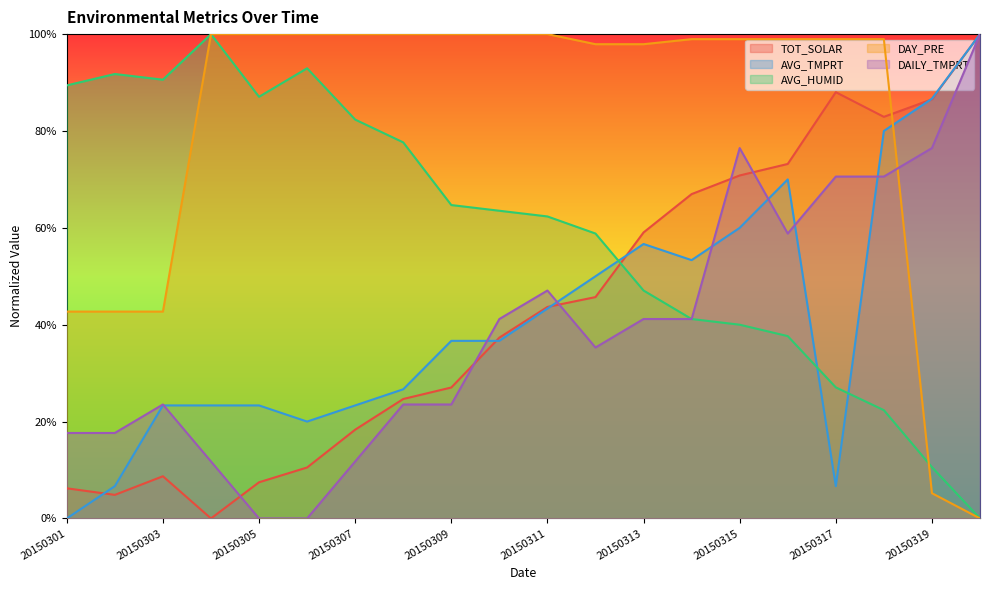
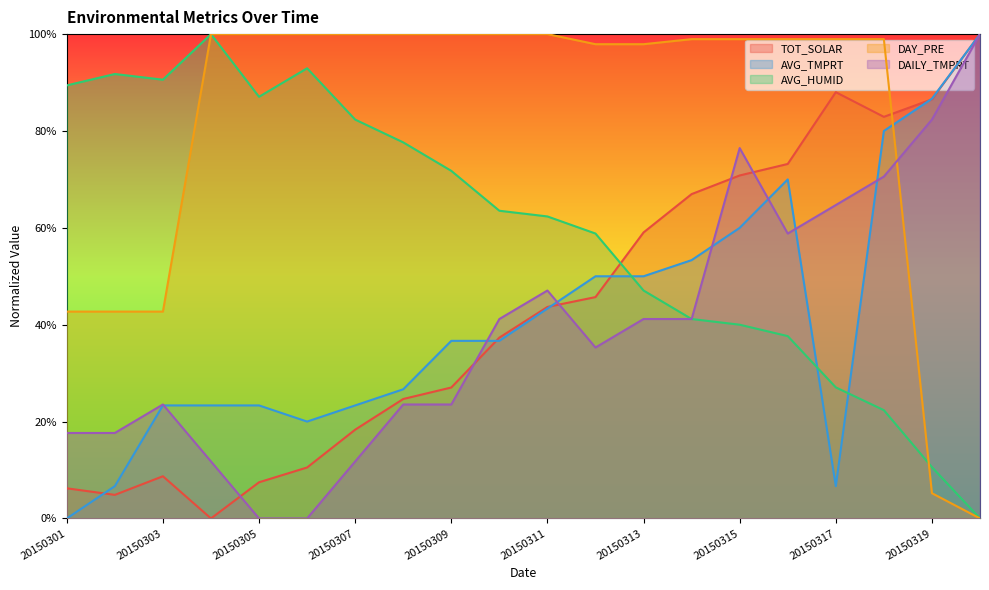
AVG_HUMID, 20150309: 65% -> 72%
AVG_TMPRT, 20150313: 57% -> 50%
DAILY_TMPRT, 20150317: 71% -> 65%
DAILY_TMPRT, 20150319: 76% -> 82%
